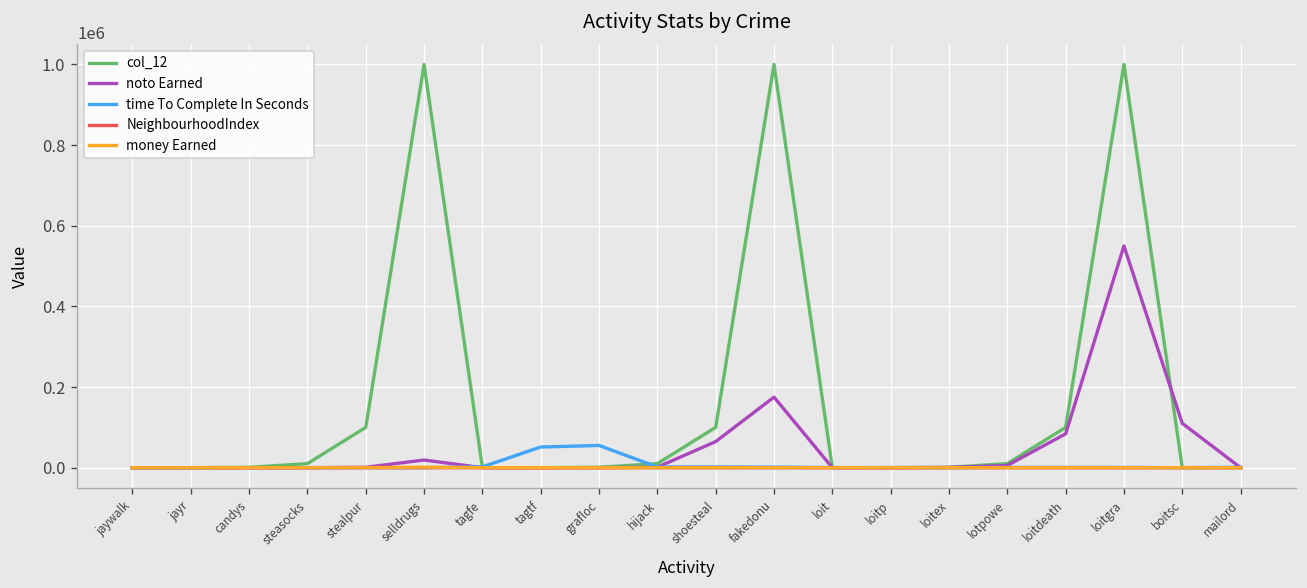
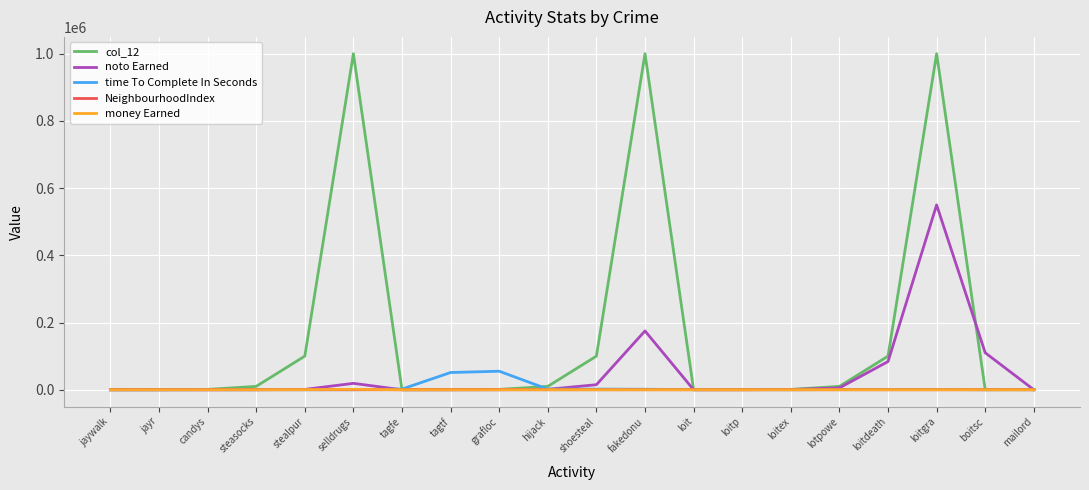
noto Earned, shoesteal: 60000 -> 20000
